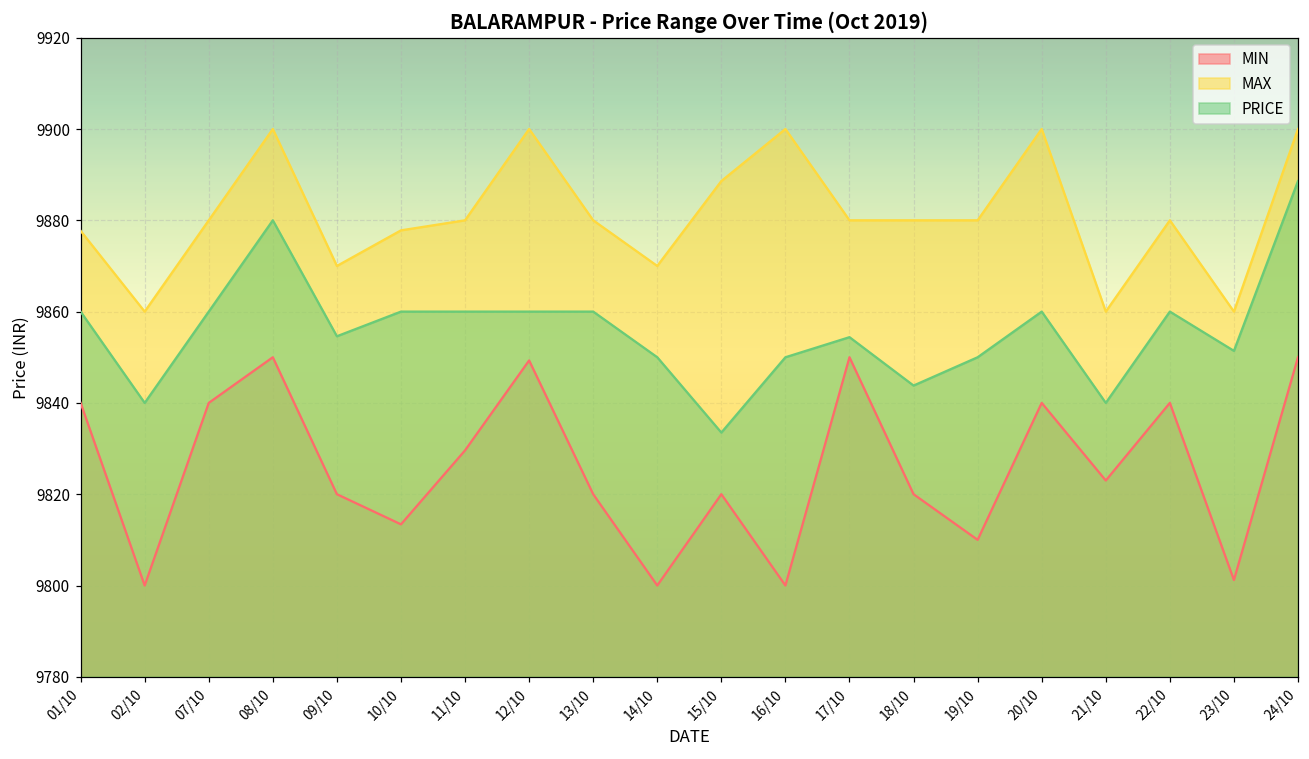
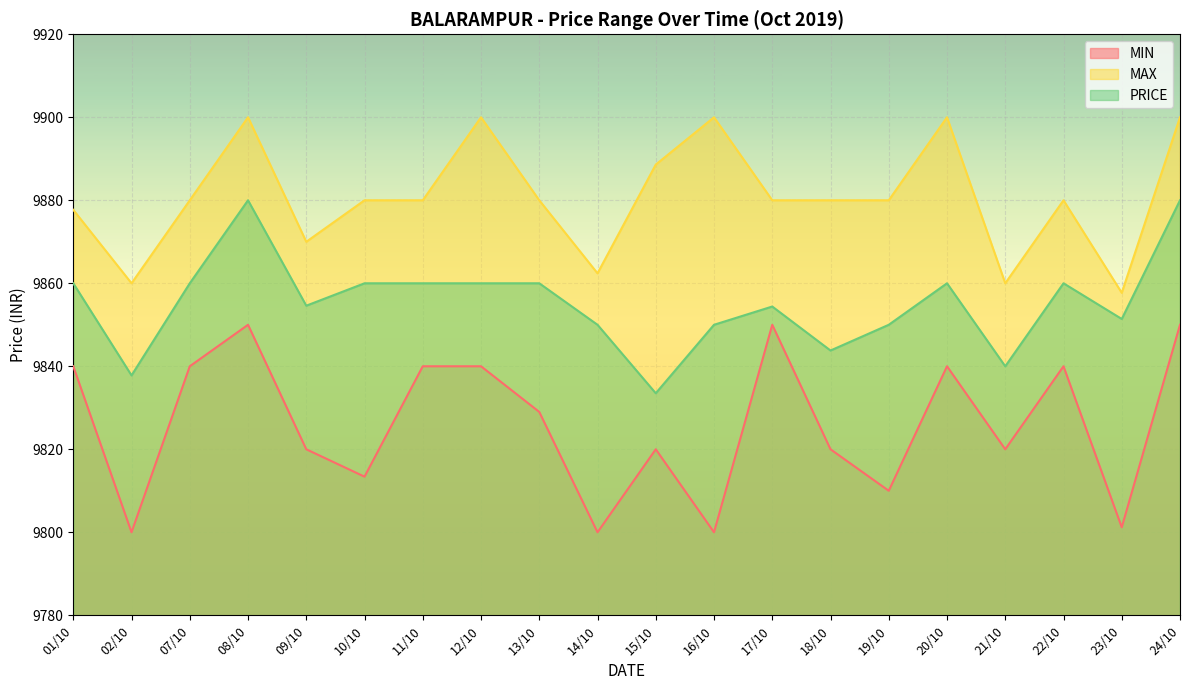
PRICE, 02/10: 9840 -> 9838
MAX, 10/10: 9878 -> 9880
MIN, 11/10: 9830 -> 9840
MIN, 12/10: 9849 -> 9840
MIN, 13/10: 9820 -> 9829
MAX, 14/10: 9870 -> 9862
MIN, 21/10: 9823 -> 9820
MAX, 23/10: 9860 -> 9858
PRICE, 24/10: 9889 -> 9880
